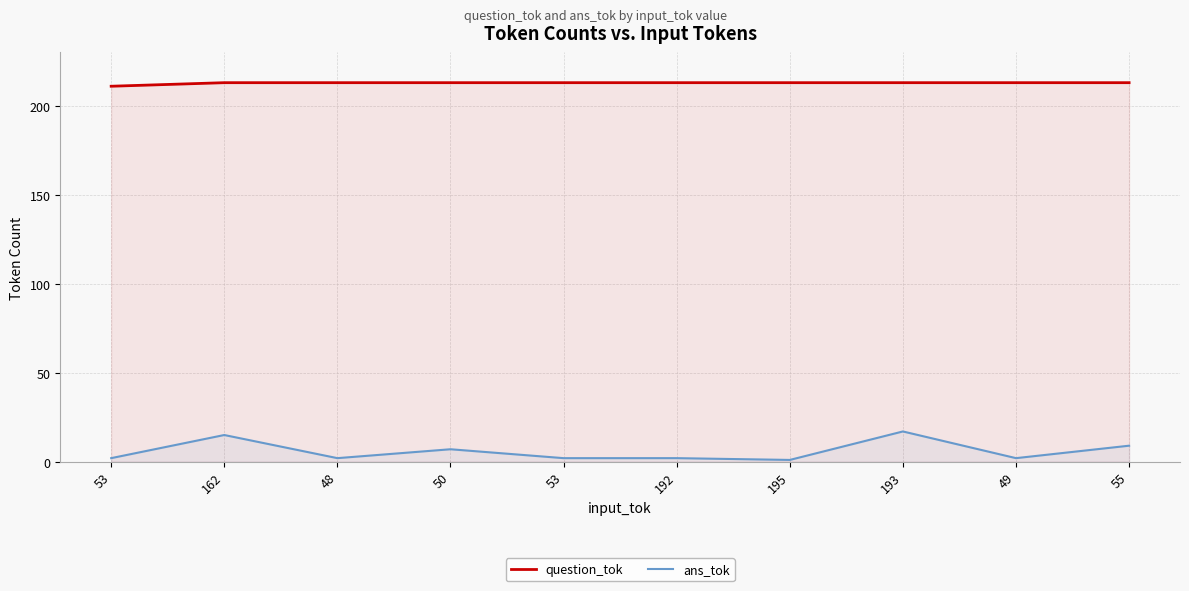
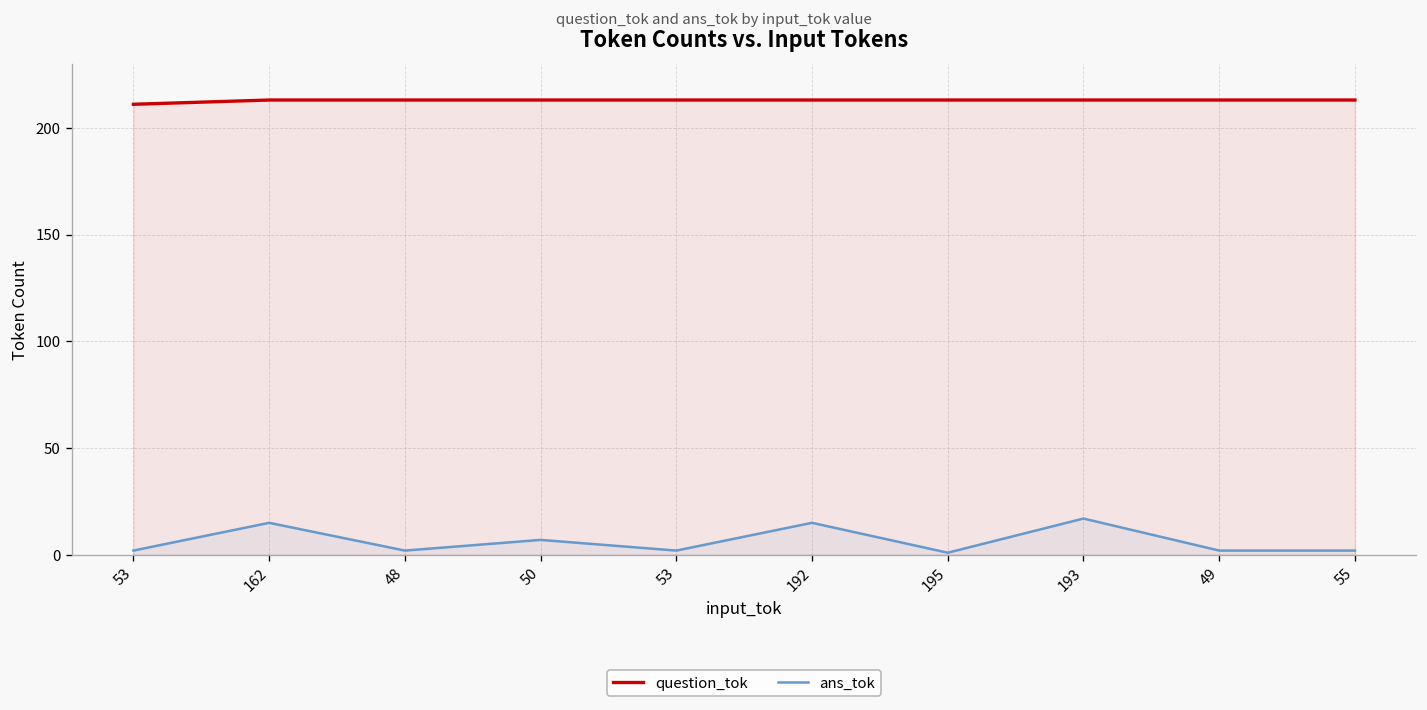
ans_tok, 192: 2 -> 15
ans_tok, 55: 9 -> 2
